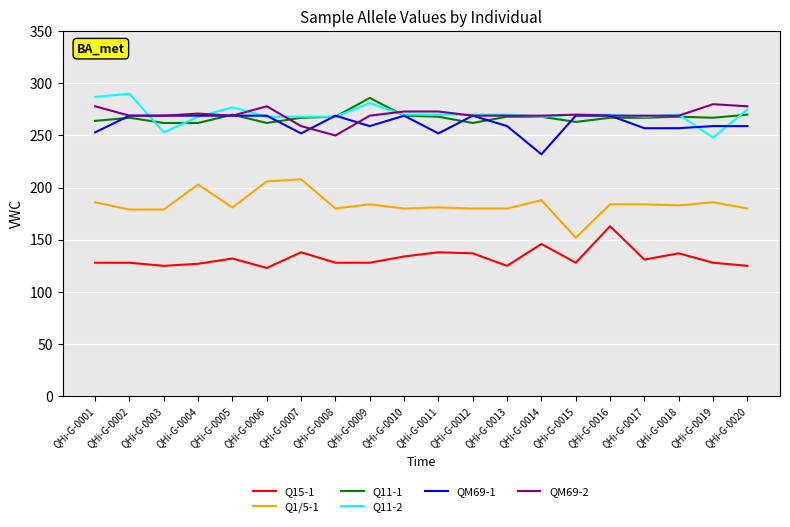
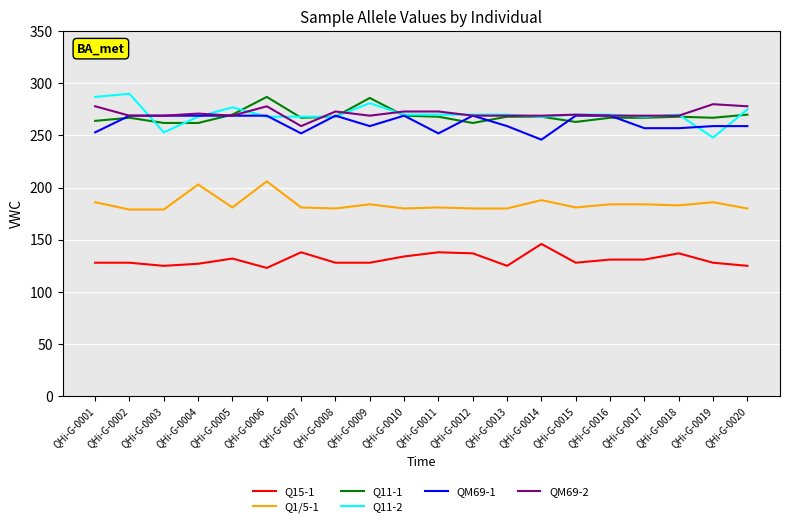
Q11-1, QHi-G-0006: 262 -> 287
Q1/5-1, QHi-G-0007: 208 -> 181
QM69-2, QHi-G-0008: 250 -> 273
QM69-1, QHi-G-0014: 232 -> 246
Q1/5-1, QHi-G-0015: 152 -> 181
Q15-1, QHi-G-0016: 163 -> 131
